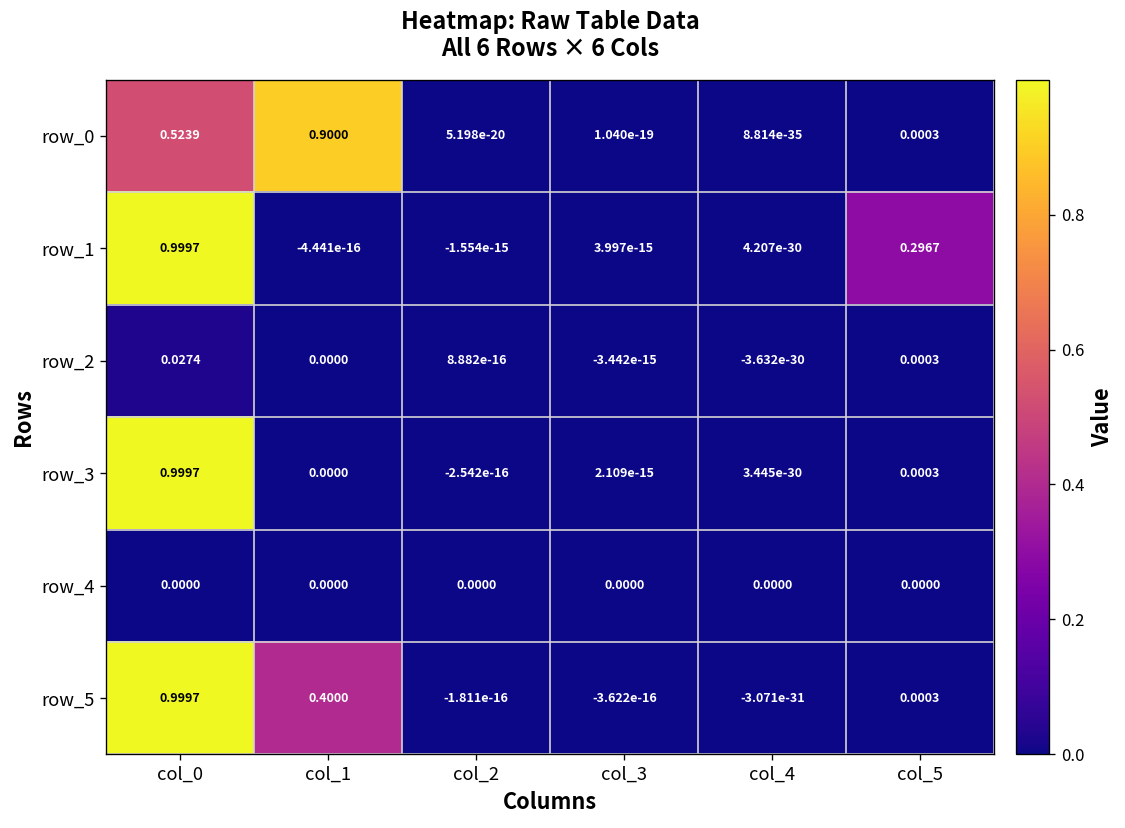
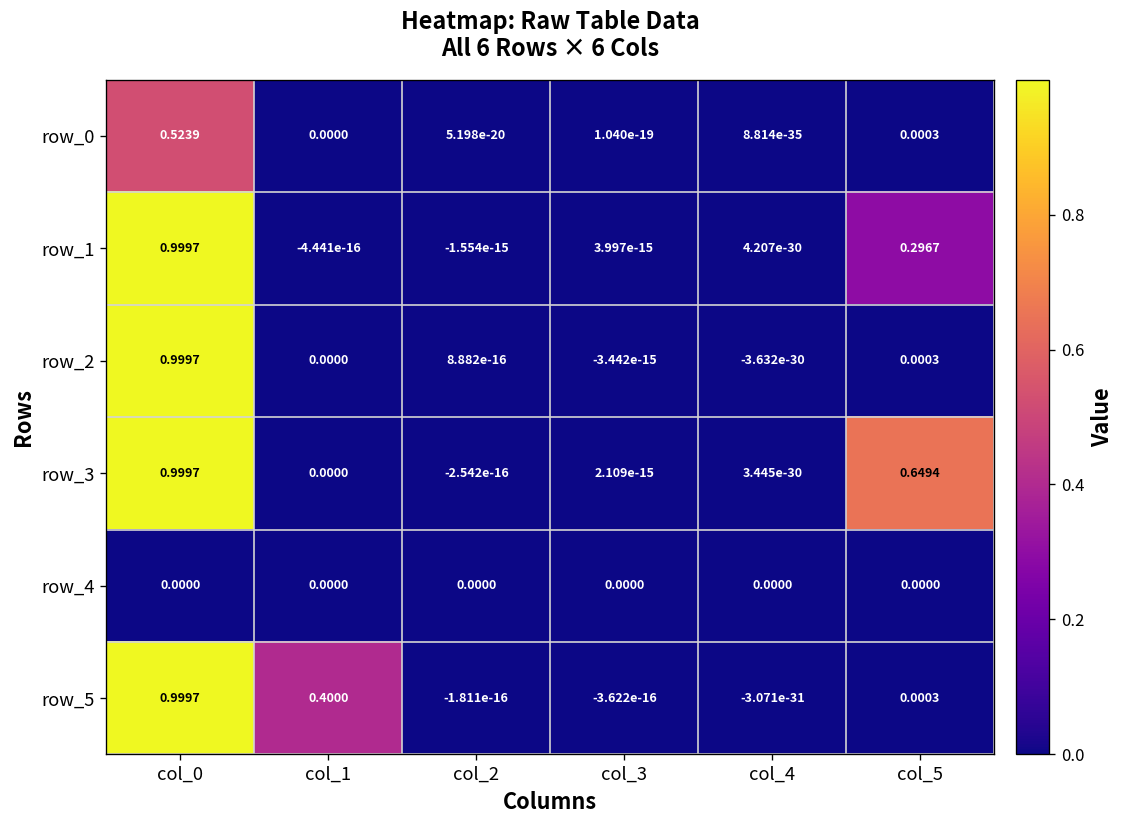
row_0, col_1: 0.9000 -> 0.0000
row_2, col_0: 0.0274 -> 0.9997
row_3, col_5: 0.0003 -> 0.6494
